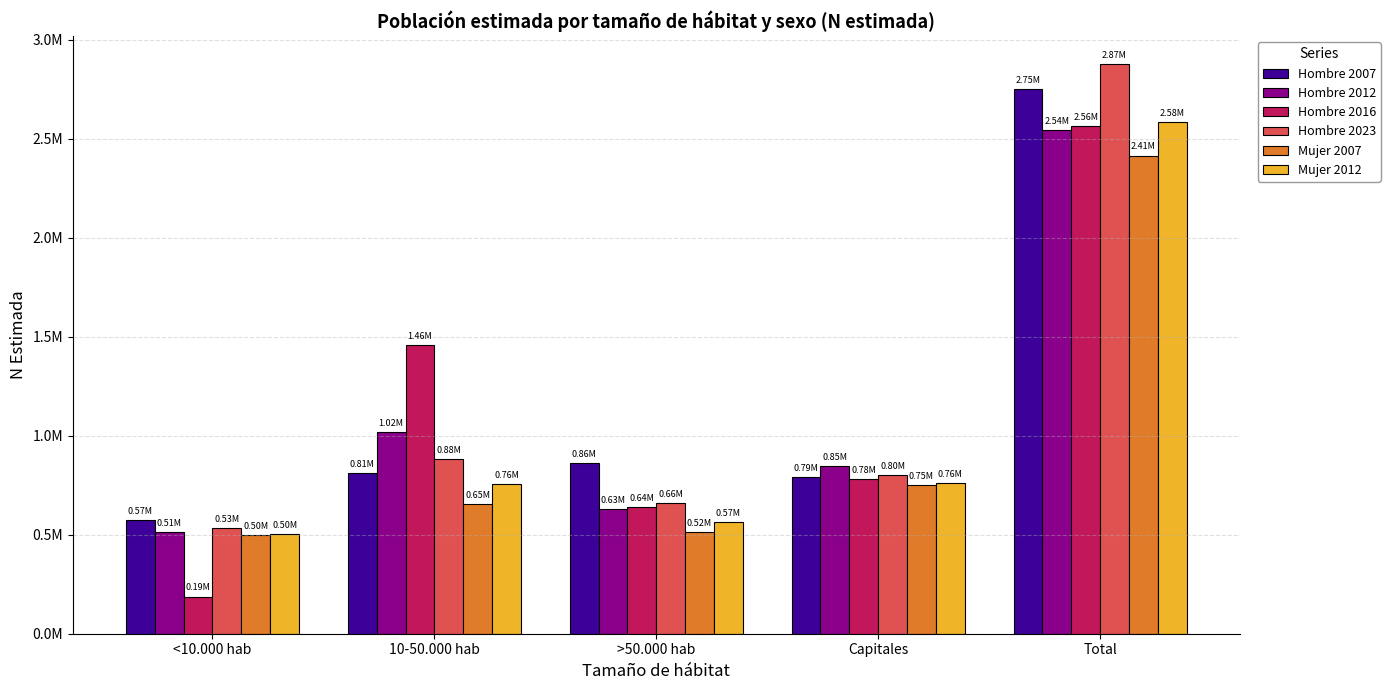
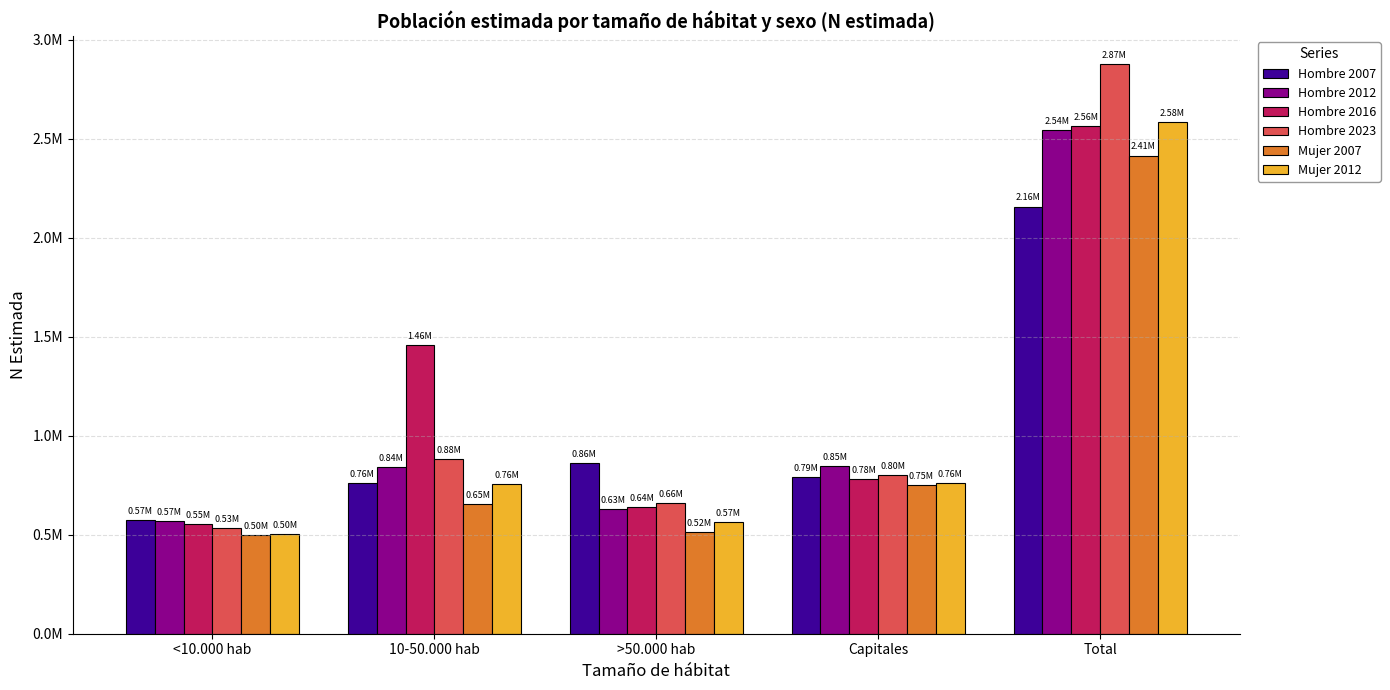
Hombre 2012, <10.000 hab: 0.51M -> 0.57M
Hombre 2016, <10.000 hab: 0.19M -> 0.55M
Hombre 2007, 10-50.000 hab: 0.81M -> 0.76M
Hombre 2012, 10-50.000 hab: 1.02M -> 0.84M
Hombre 2007, Total: 2.75M -> 2.16M
